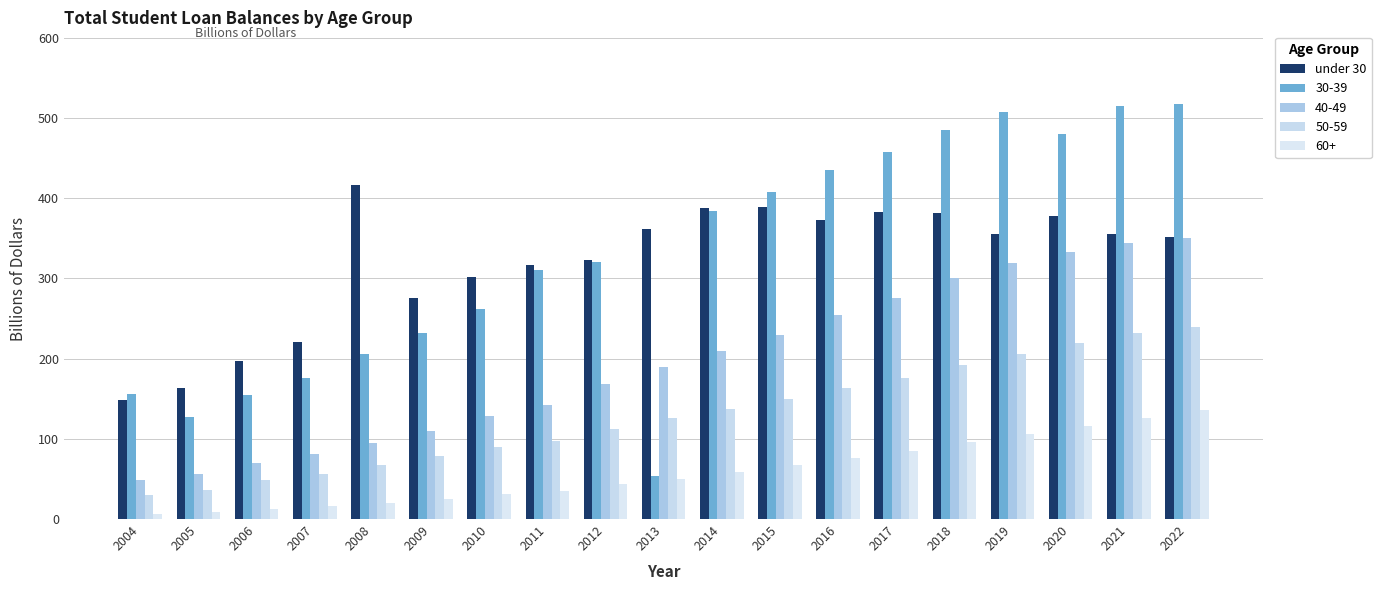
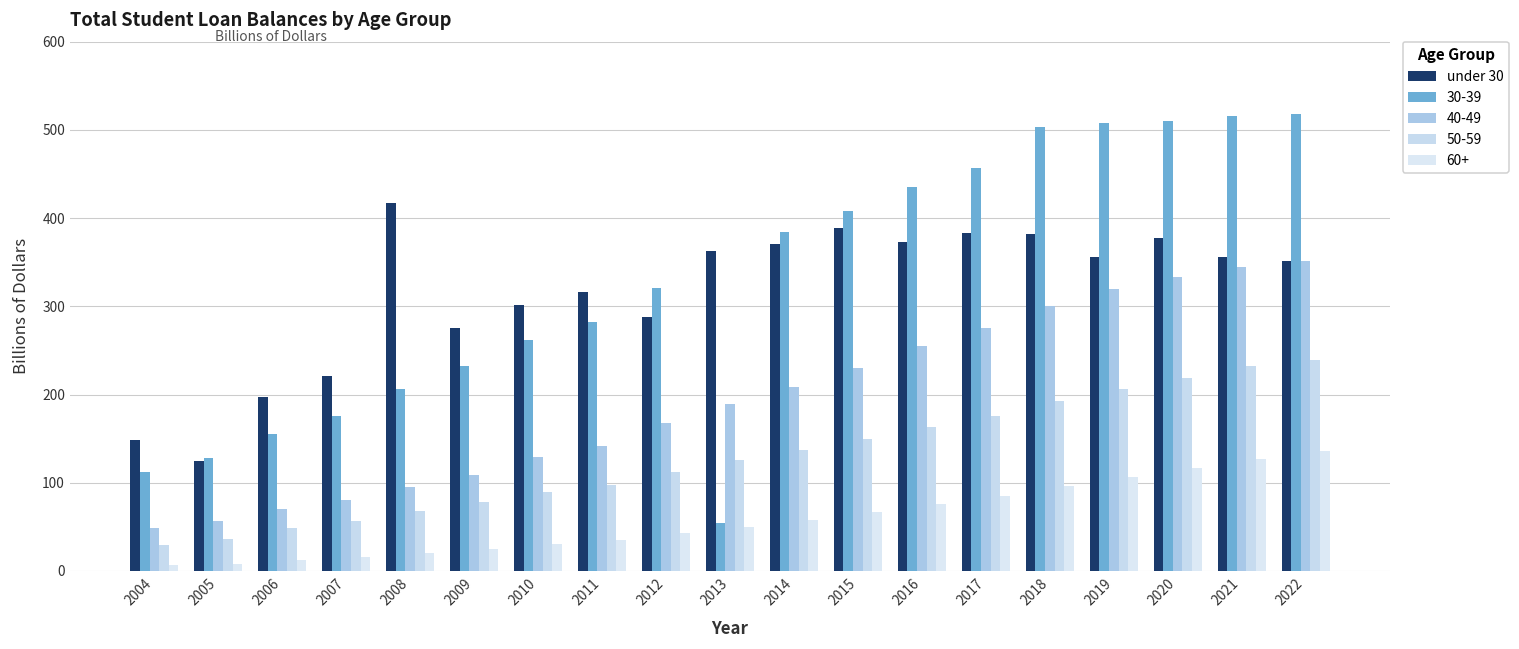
30-39, 2004: 160 -> 110
under 30, 2005: 160 -> 120
30-39, 2011: 310 -> 280
under 30, 2012: 320 -> 290
under 30, 2014: 390 -> 370
30-39, 2018: 480 -> 500
30-39, 2020: 480 -> 510
